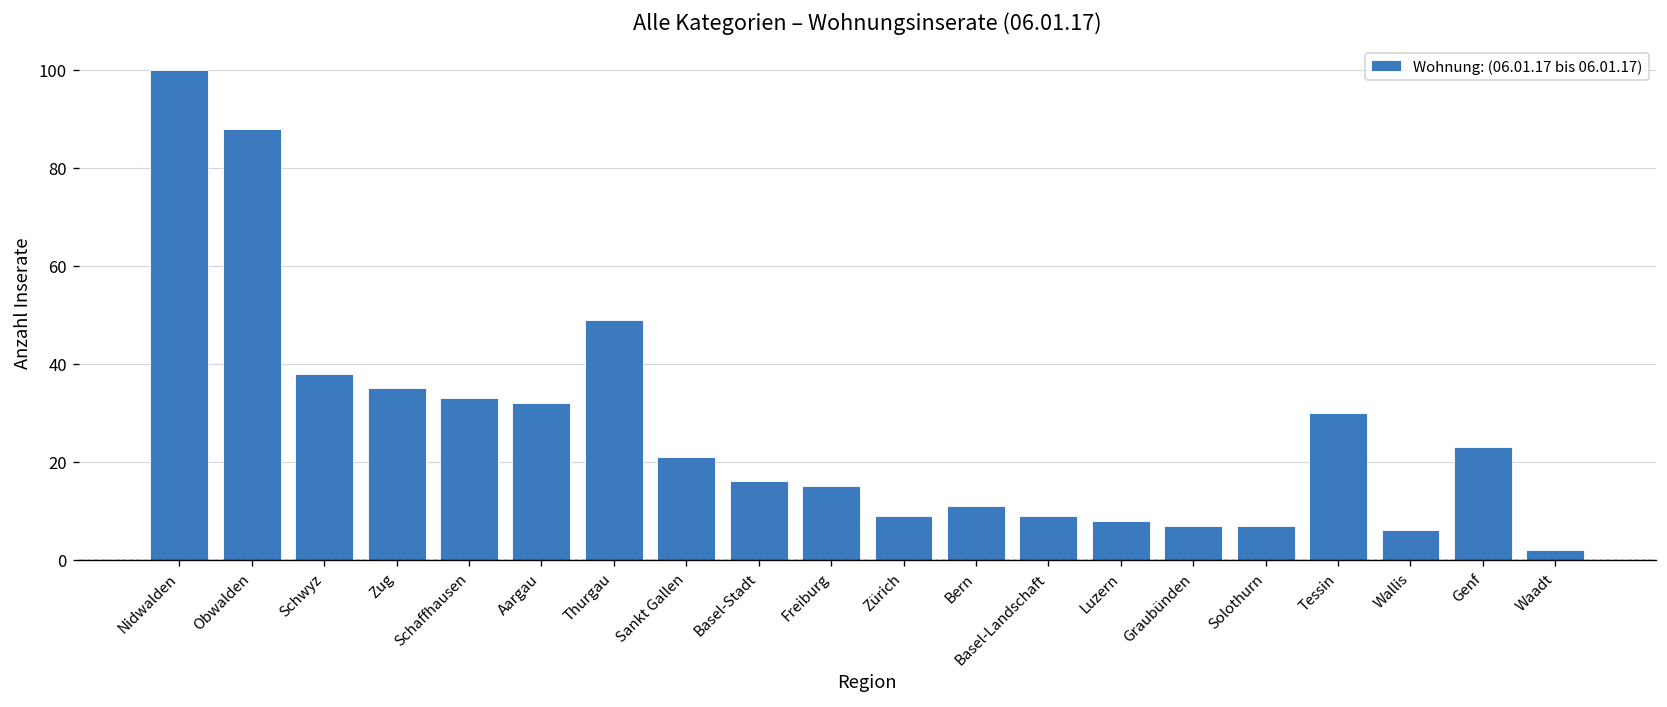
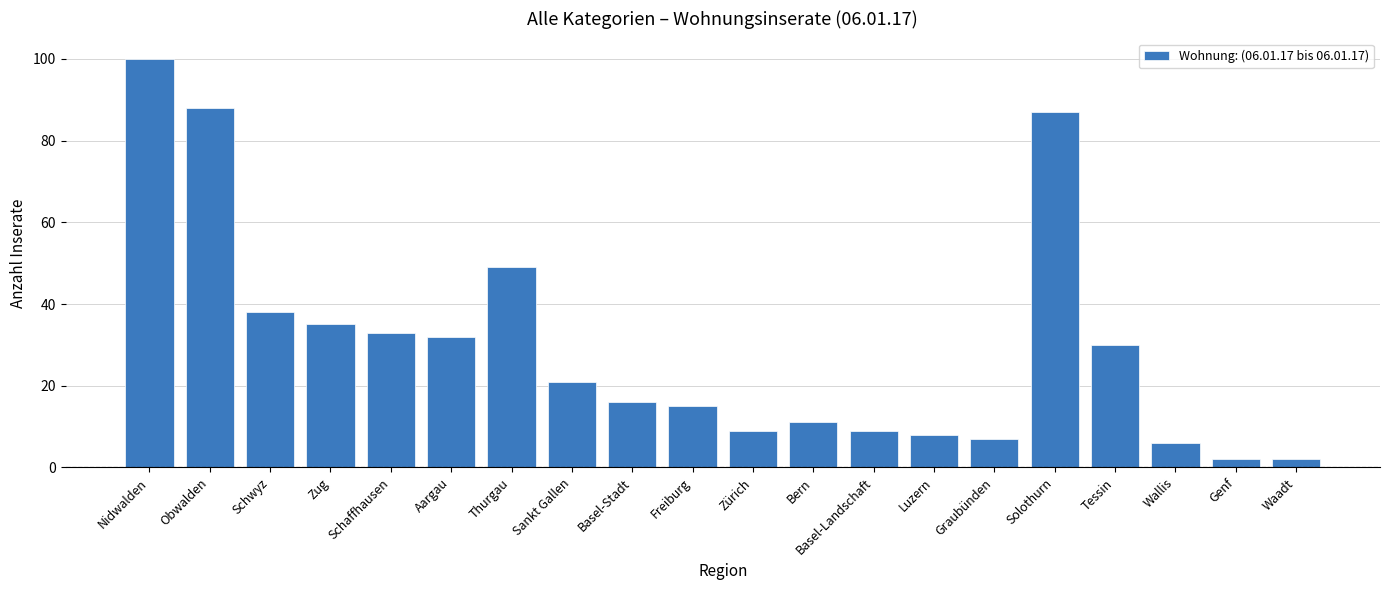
Solothurn: 7 -> 87
Genf: 23 -> 2
